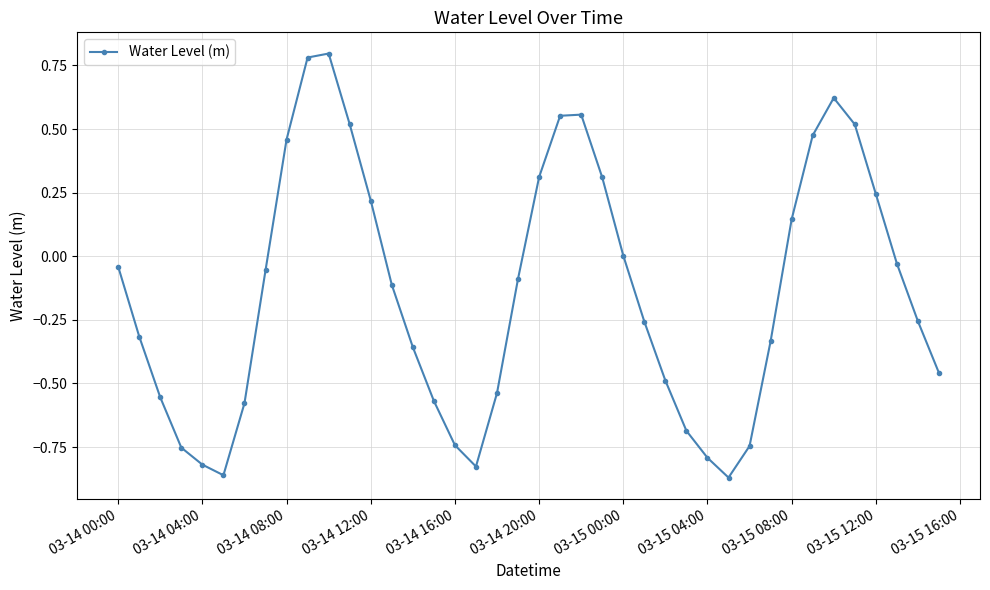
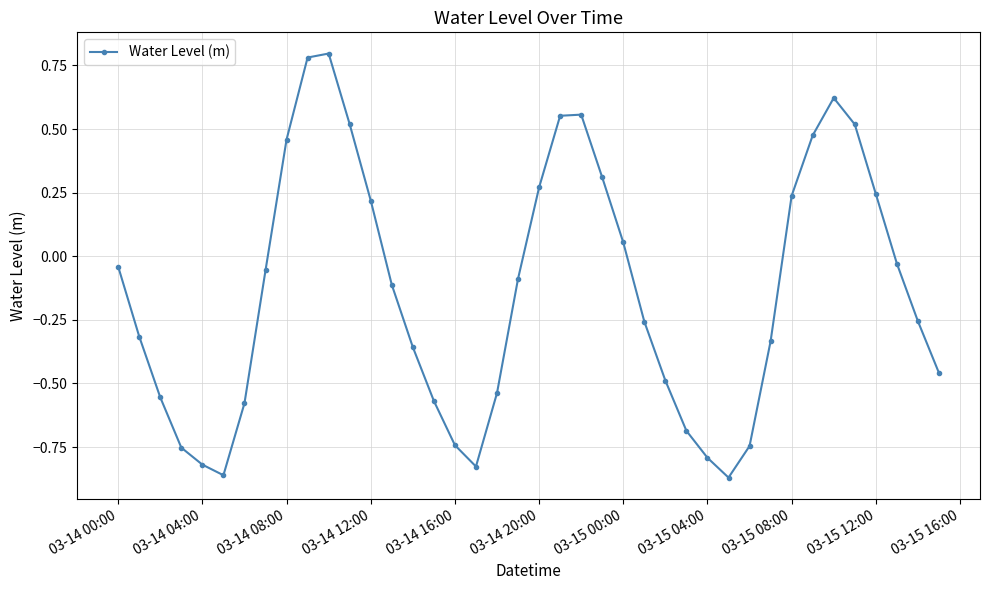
03-14 20:00: 0.31 -> 0.27
03-15 00:00: 0.00 -> 0.05
03-15 08:00: 0.14 -> 0.24
